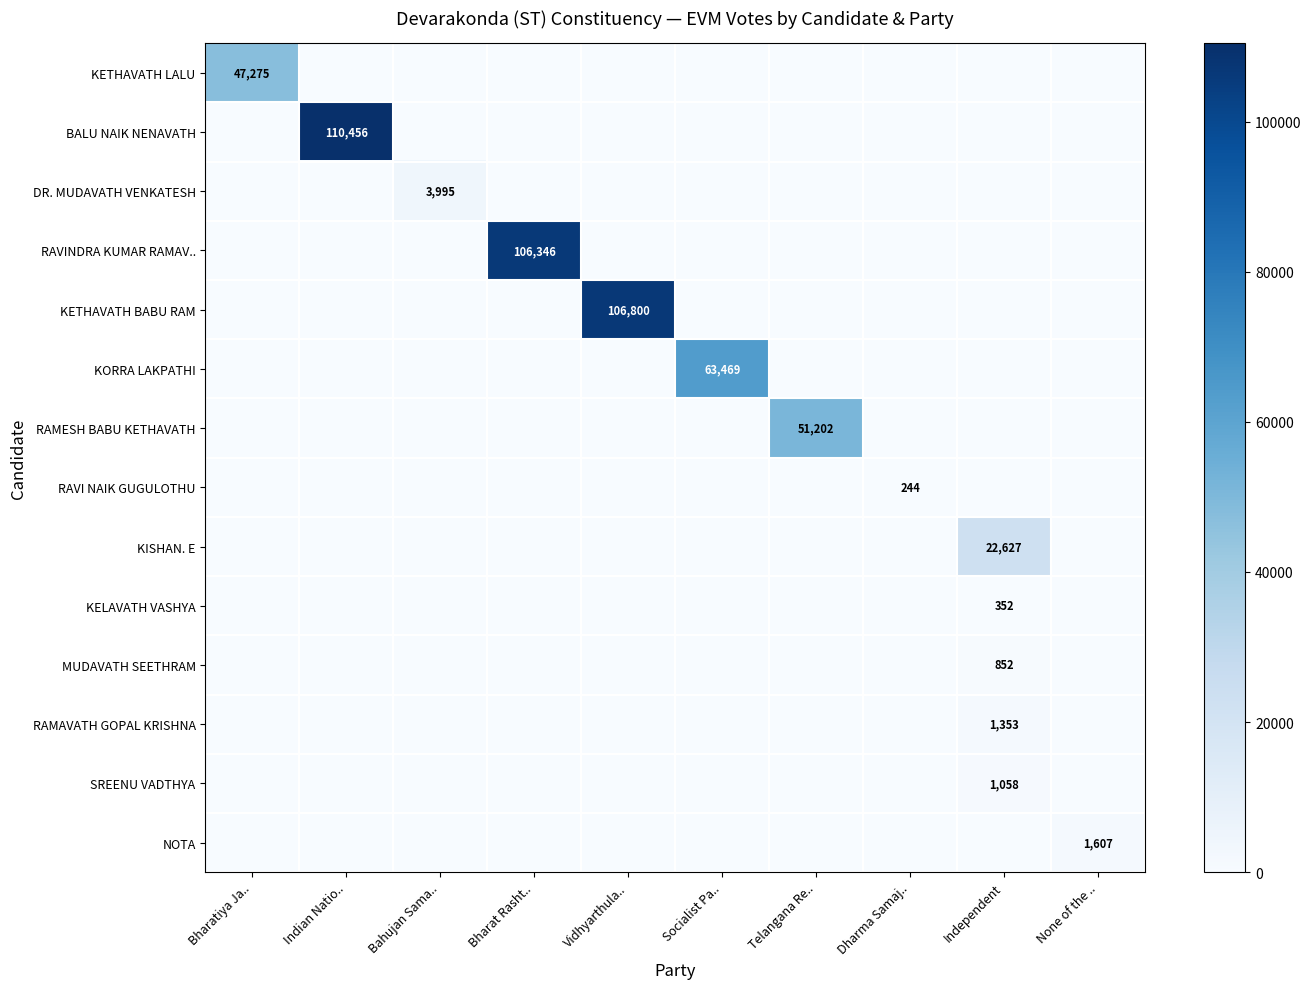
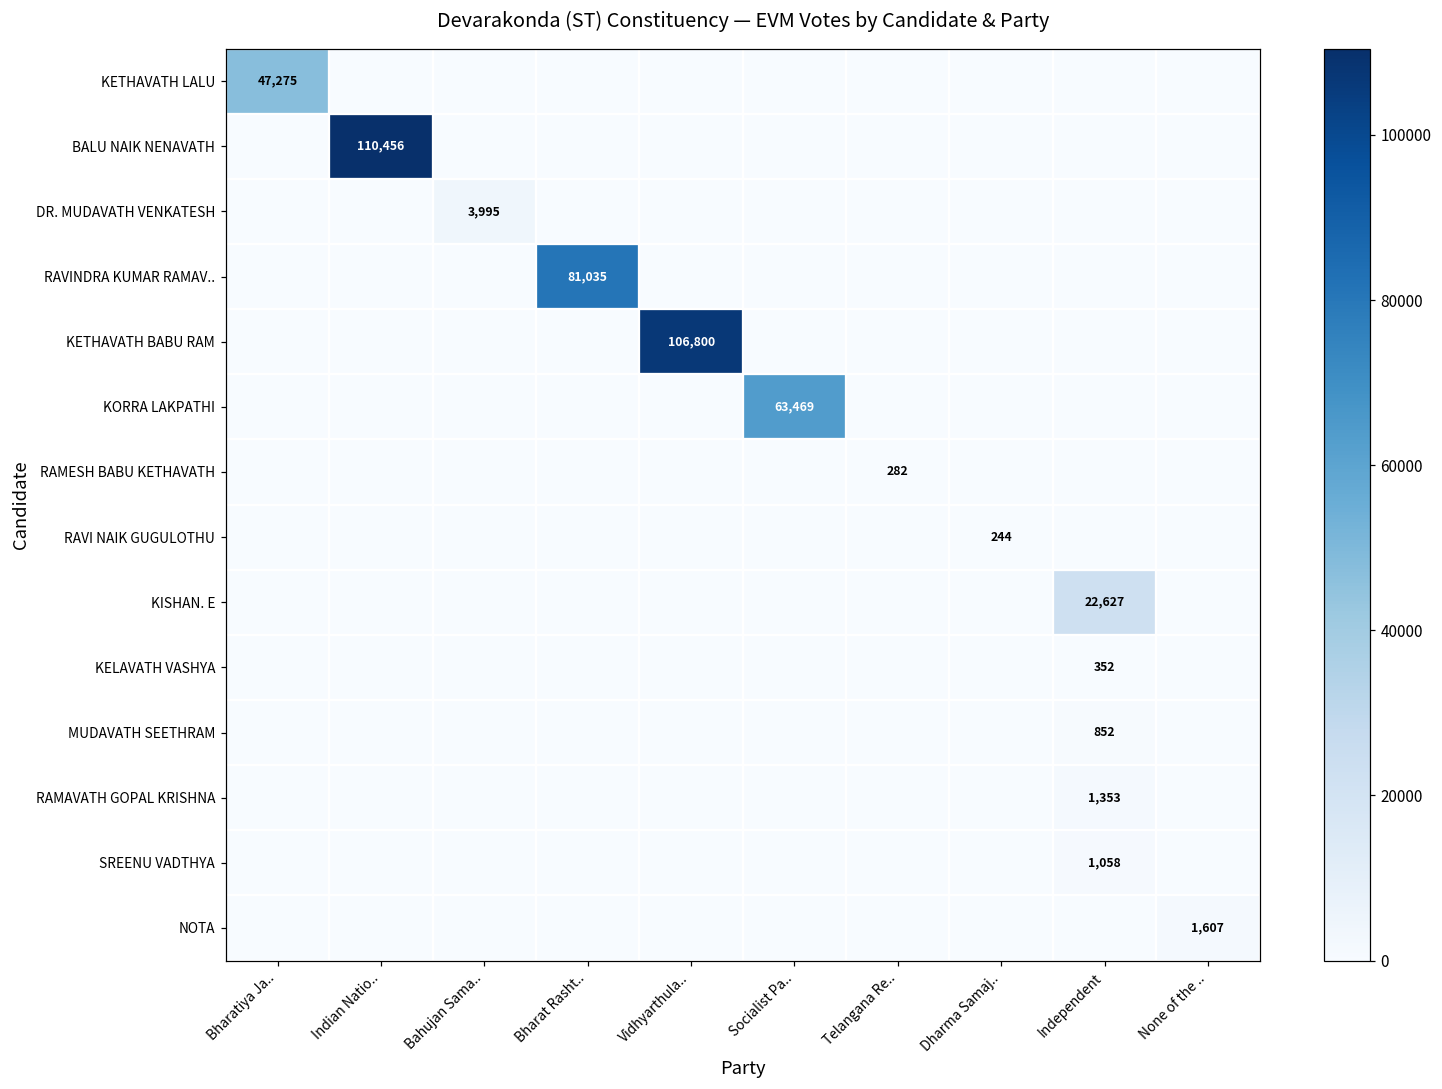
RAVINDRA KUMAR RAMAV.., Bharat Rasht..: 106,346 -> 81,035
RAMESH BABU KETHAVATH, Telangana Re..: 51,202 -> 282
